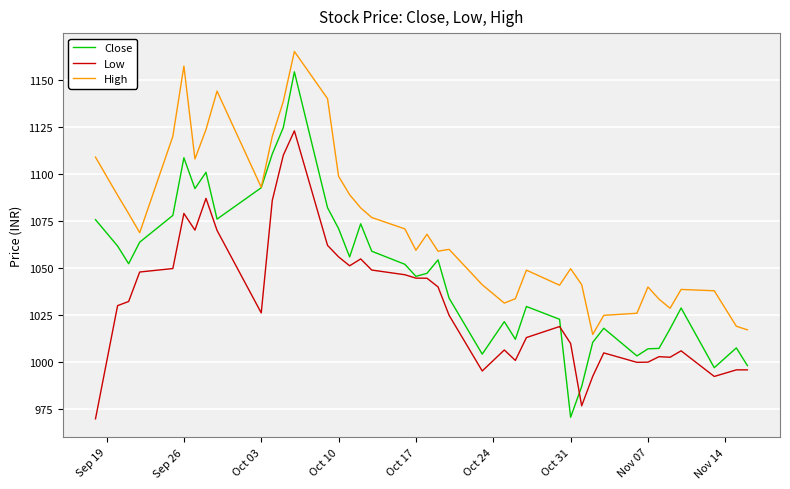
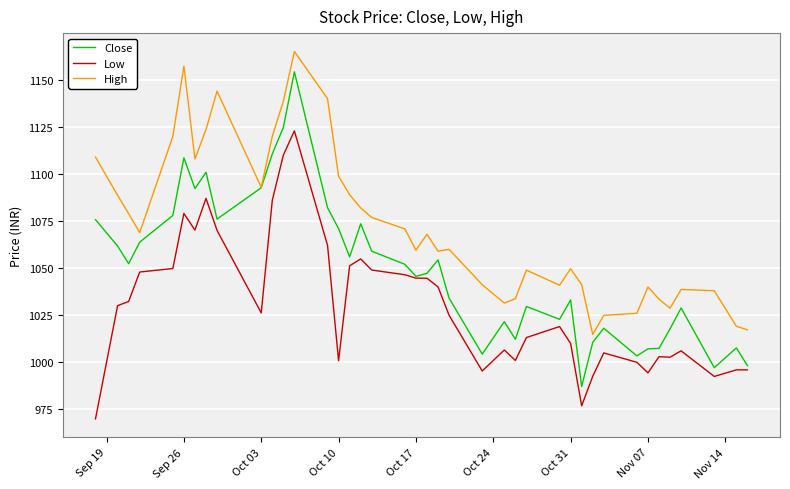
Low, Oct 10: 1056 -> 1001
Close, Oct 31: 971 -> 1033
Low, Nov 07: 1000 -> 994
